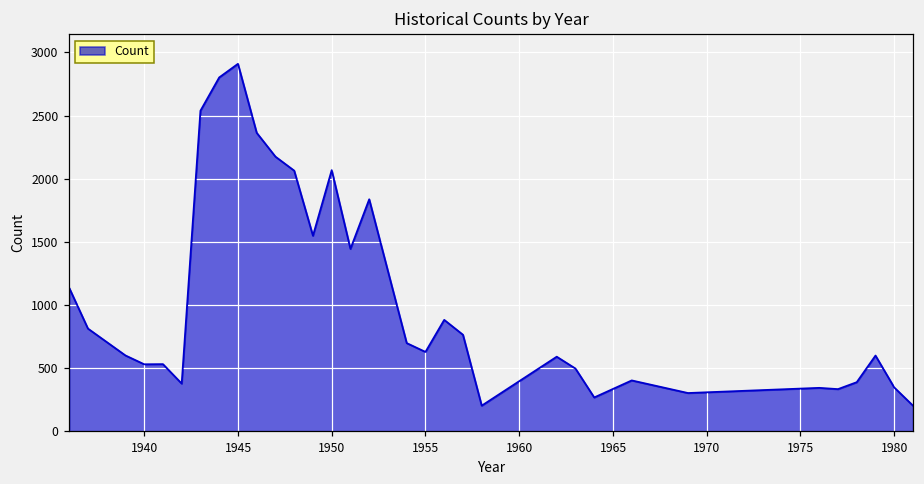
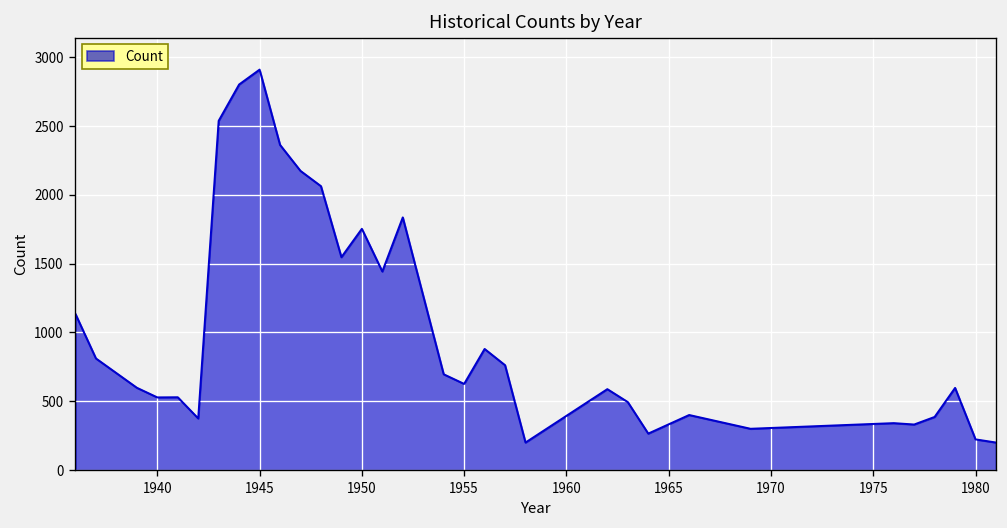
1950: 2070 -> 1750
1980: 340 -> 220
